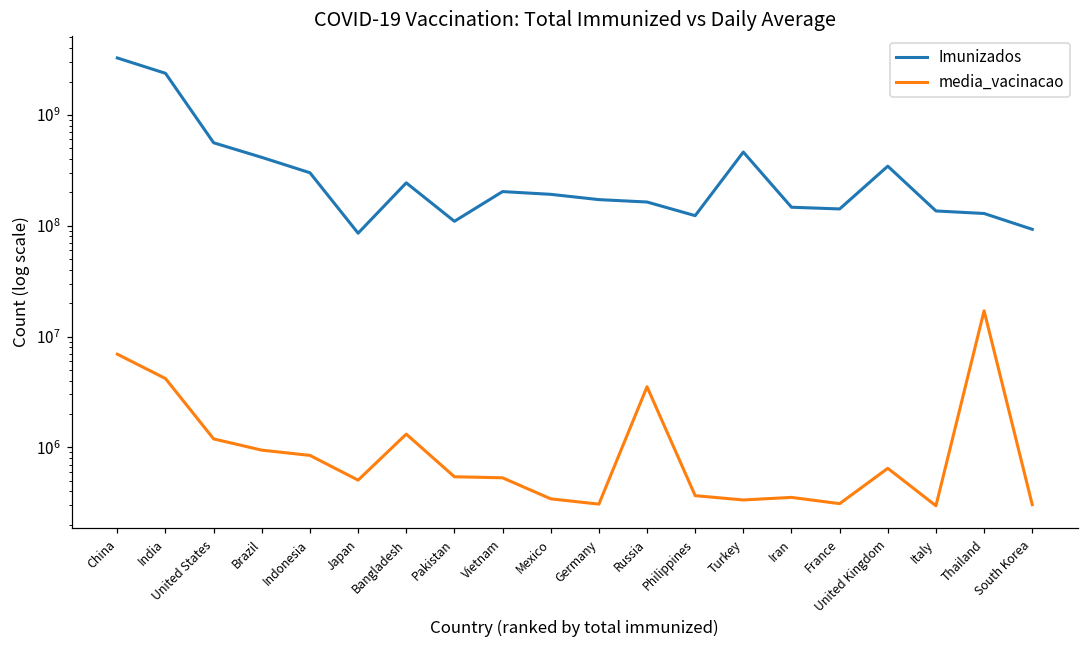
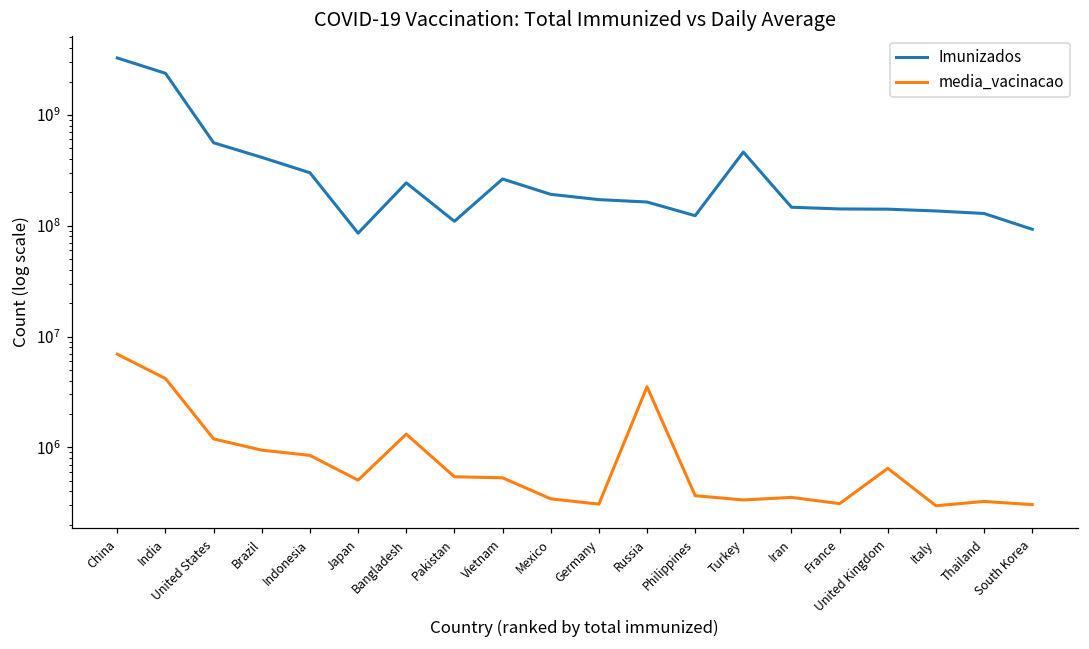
Imunizados, Vietnam: 200000000 -> 260000000
Imunizados, United Kingdom: 340000000 -> 140000000
media_vacinacao, Thailand: 17000000 -> 330000
